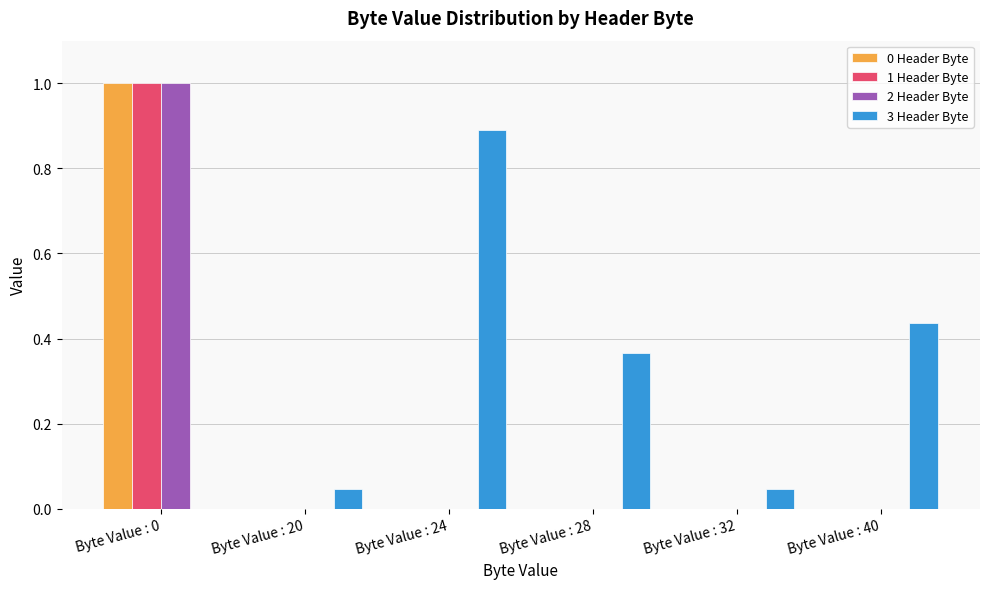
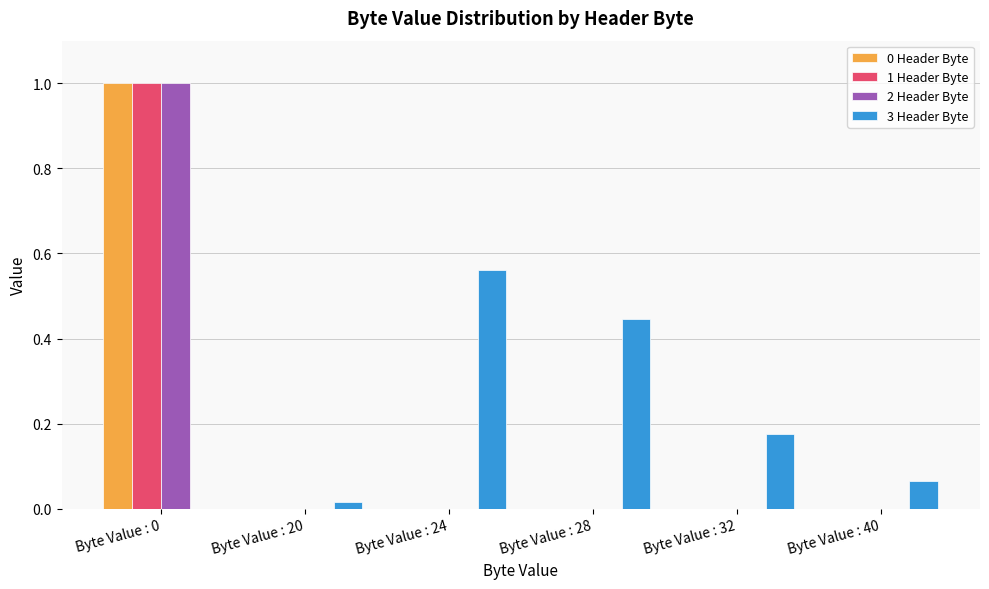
3 Header Byte, Byte Value : 20: 0.05 -> 0.02
3 Header Byte, Byte Value : 24: 0.89 -> 0.56
3 Header Byte, Byte Value : 28: 0.37 -> 0.45
3 Header Byte, Byte Value : 32: 0.05 -> 0.18
3 Header Byte, Byte Value : 40: 0.44 -> 0.07
